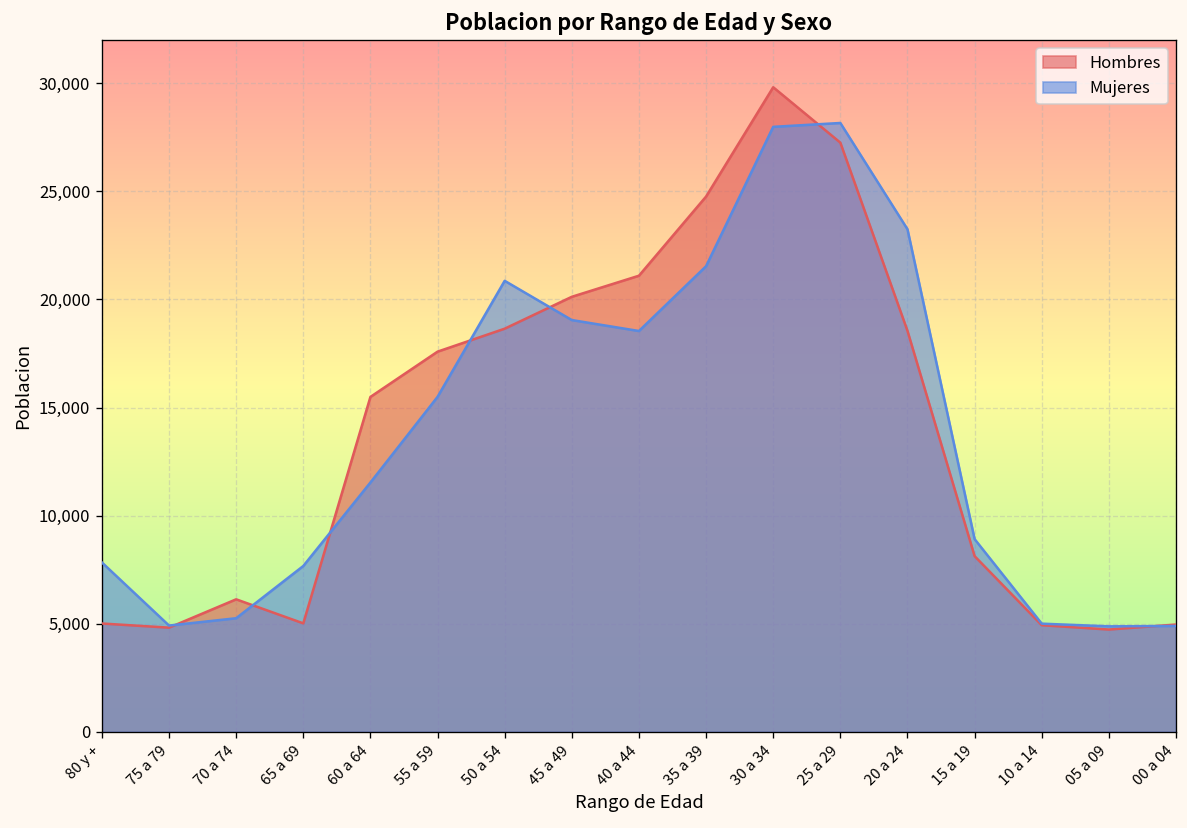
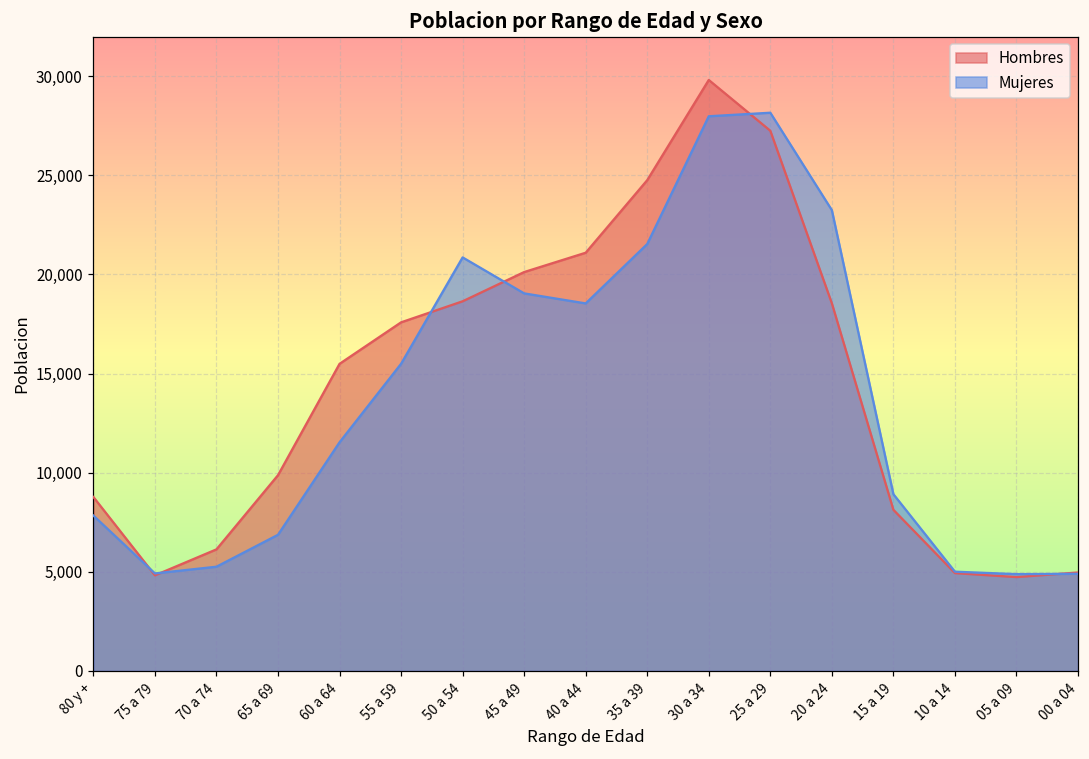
Hombres, 80 y +: 5,000 -> 8,800
Hombres, 65 a 69: 5,000 -> 9,900
Mujeres, 65 a 69: 7,700 -> 6,900
